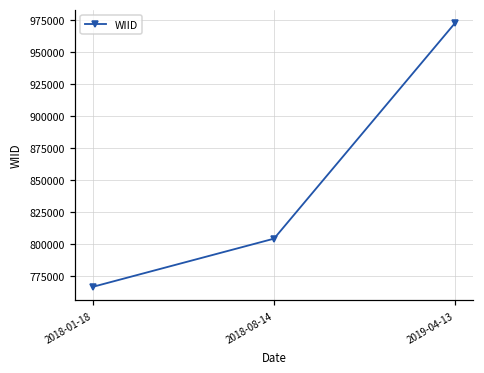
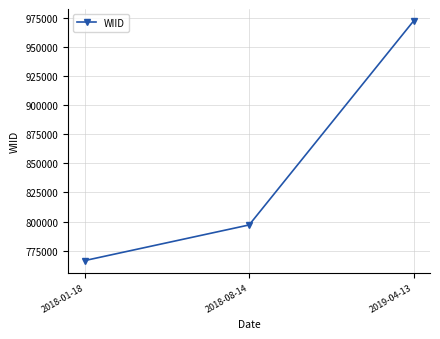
2018-08-14: 804000 -> 797000
